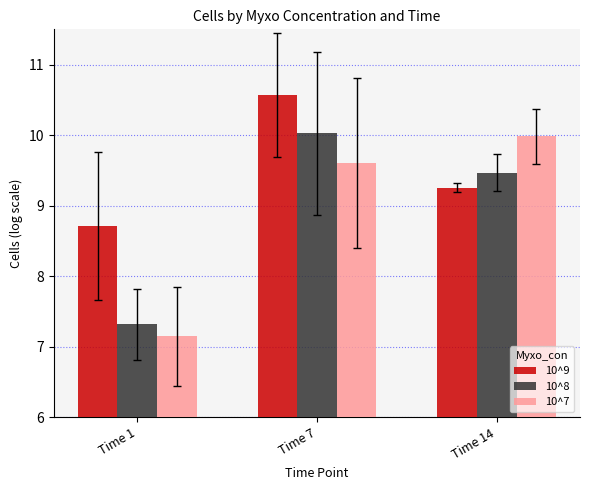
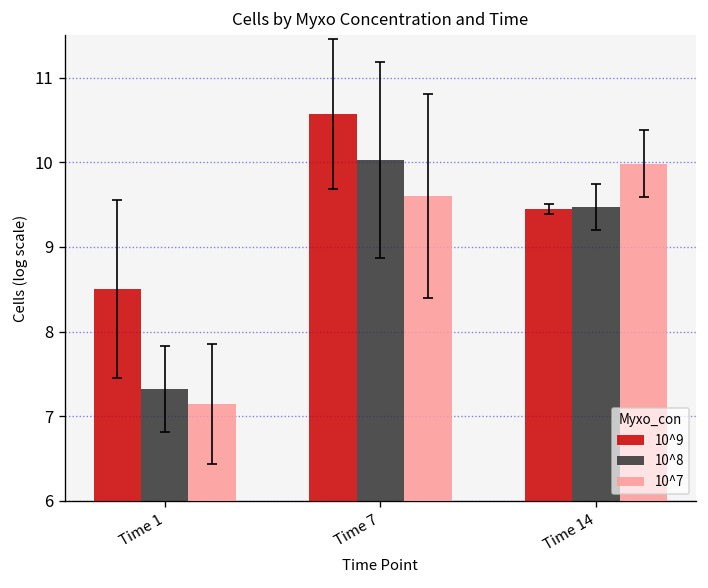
10^9, Time 1: 8.7 -> 8.5
10^9, Time 14: 9.3 -> 9.4
